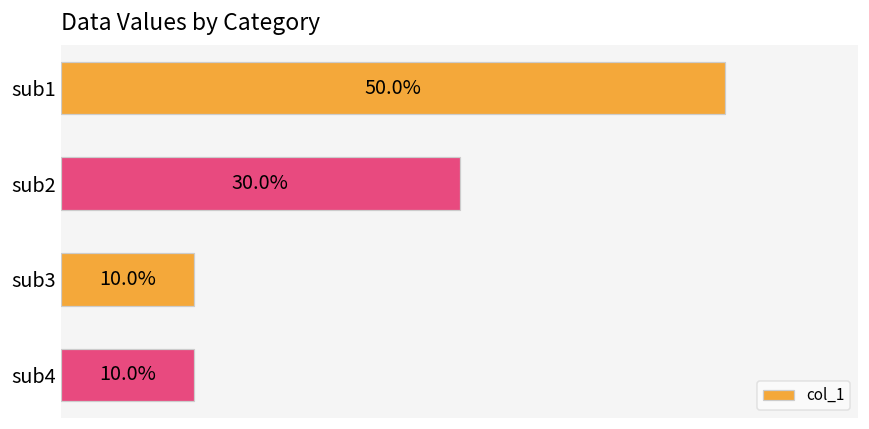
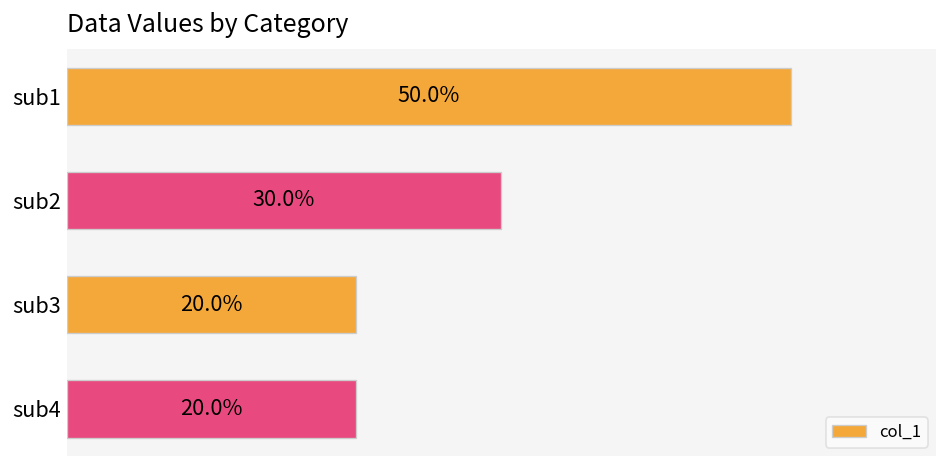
sub3: 10.0% -> 20.0%
sub4: 10.0% -> 20.0%
